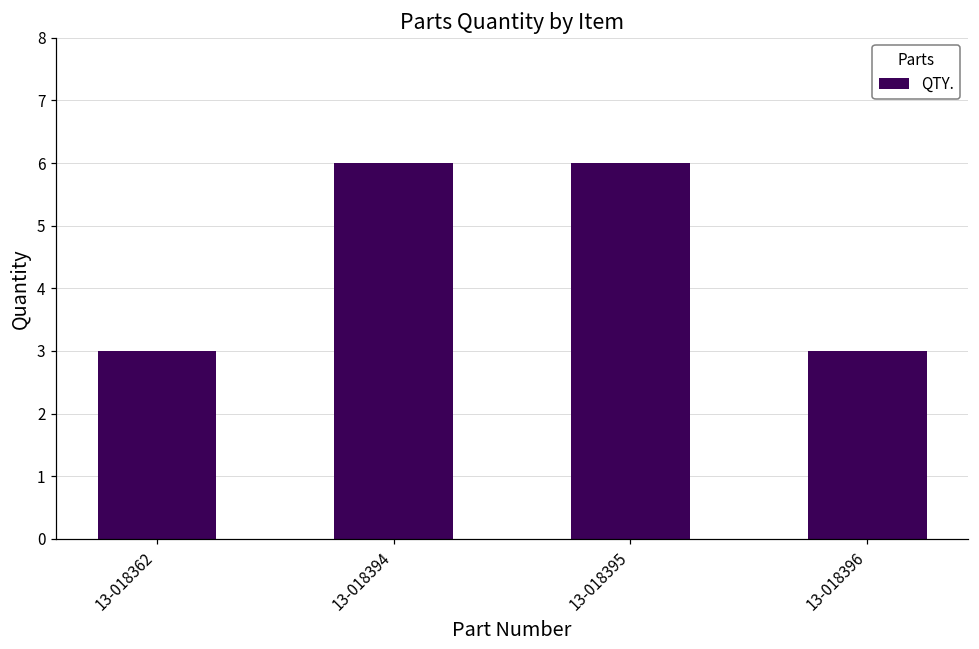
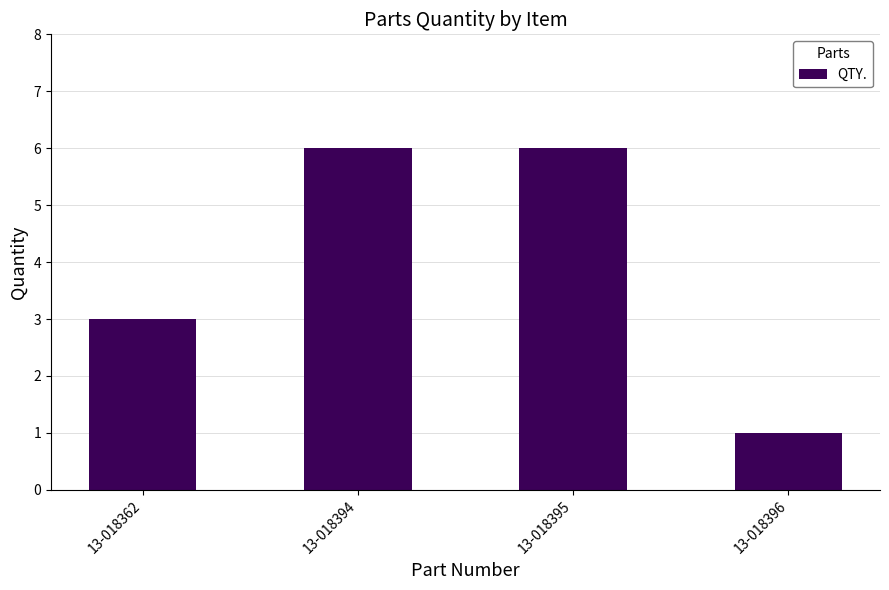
13-018396: 3 -> 1
